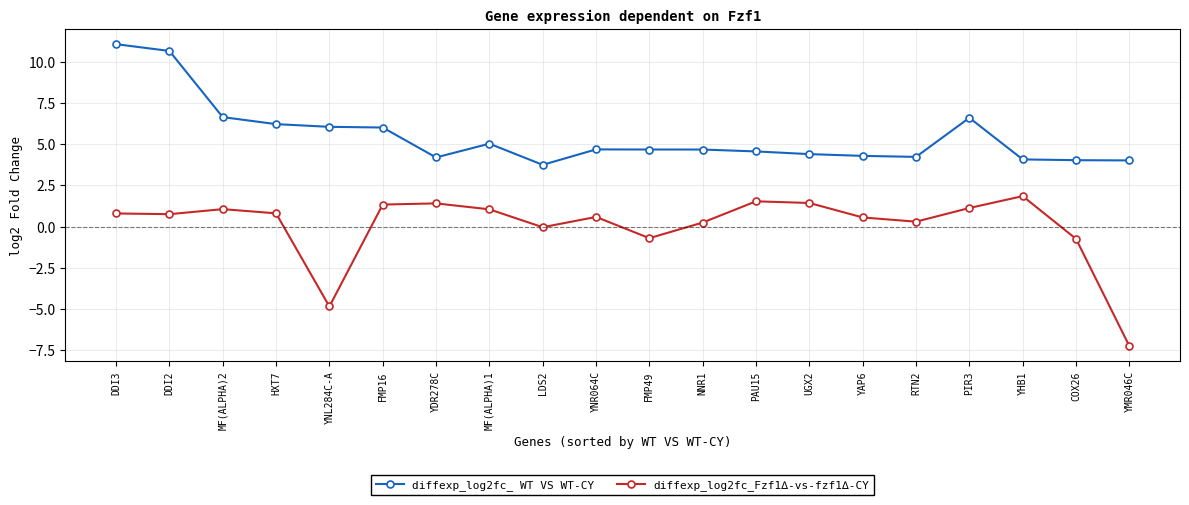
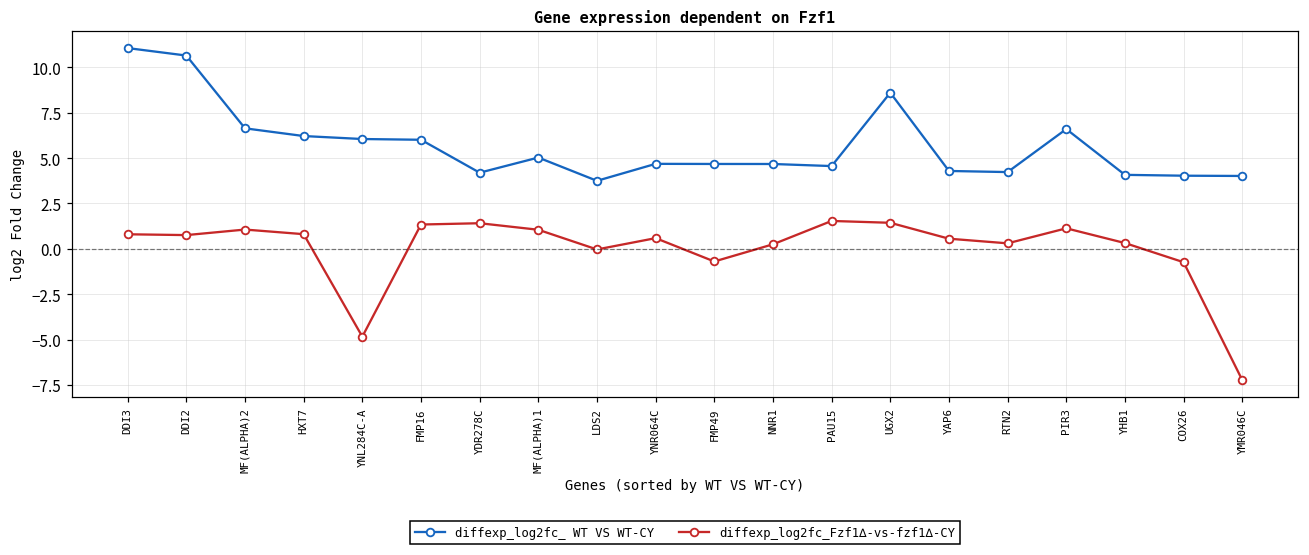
diffexp_log2fc_ WT VS WT-CY, UGX2: 4.4 -> 8.6
diffexp_log2fc_Fzf1∆-vs-fzf1∆-CY, YHB1: 1.8 -> 0.3
